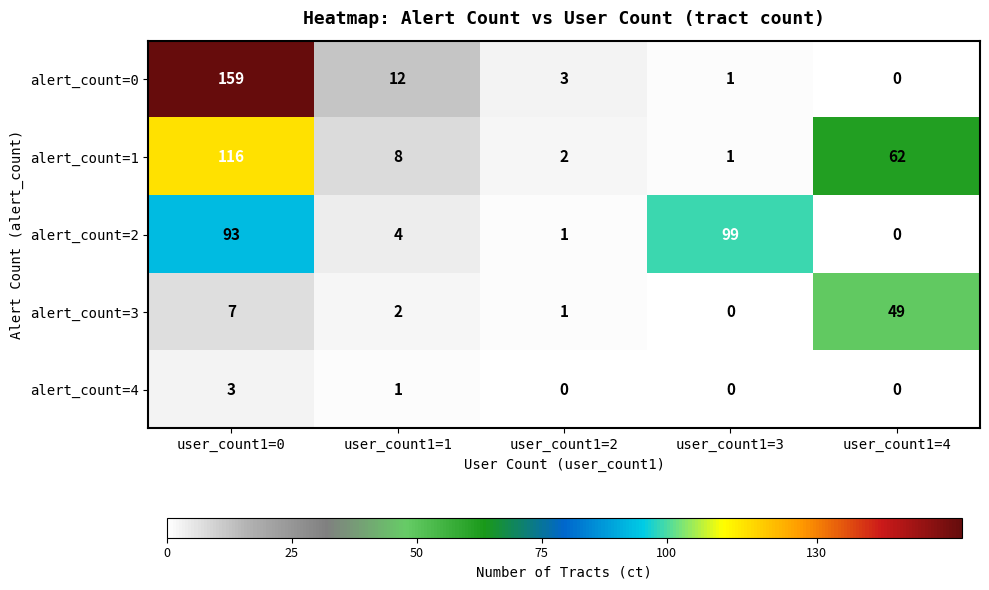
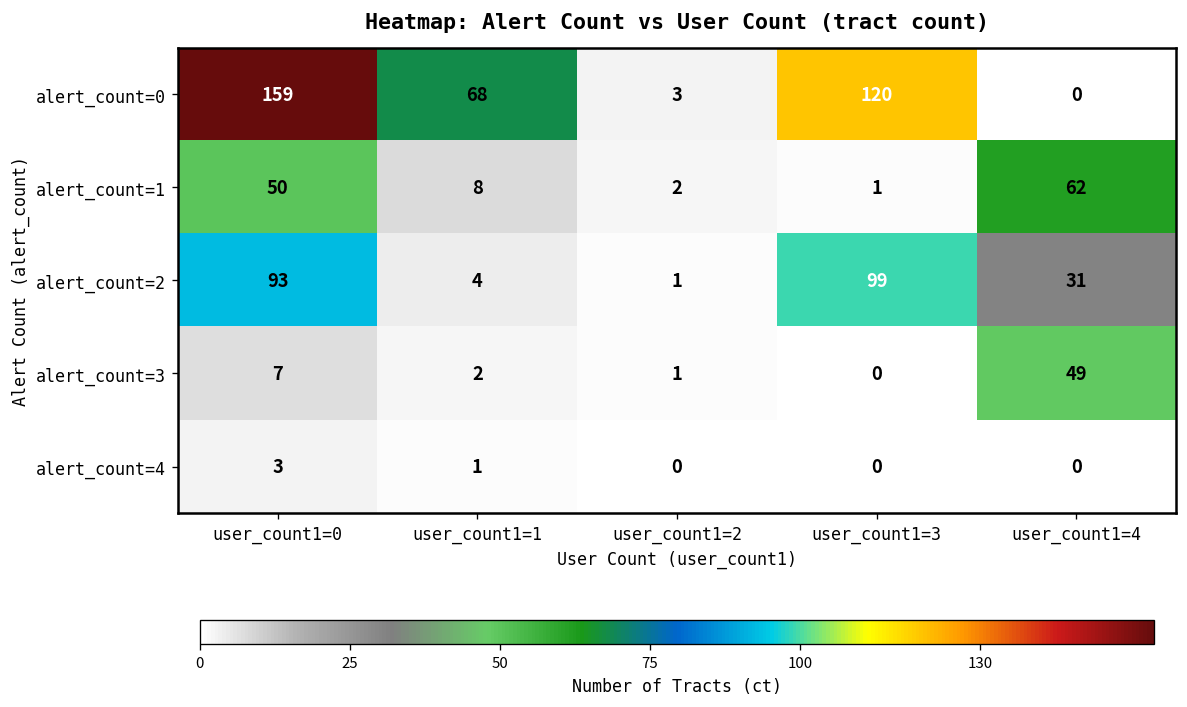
alert_count=0, user_count1=1: 12 -> 68
alert_count=0, user_count1=3: 1 -> 120
alert_count=1, user_count1=0: 116 -> 50
alert_count=2, user_count1=4: 0 -> 31
